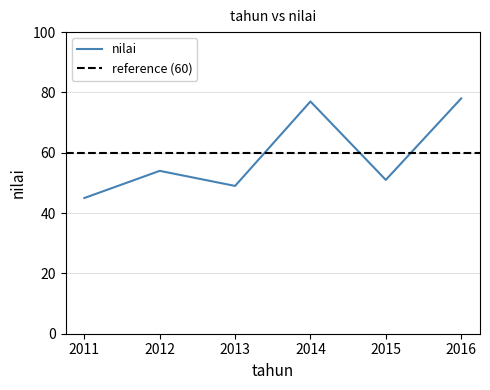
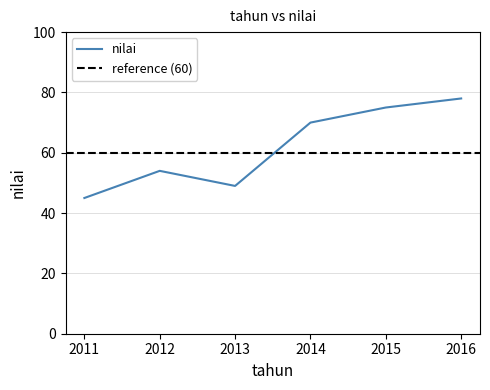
2014: 77 -> 70
2015: 51 -> 75
